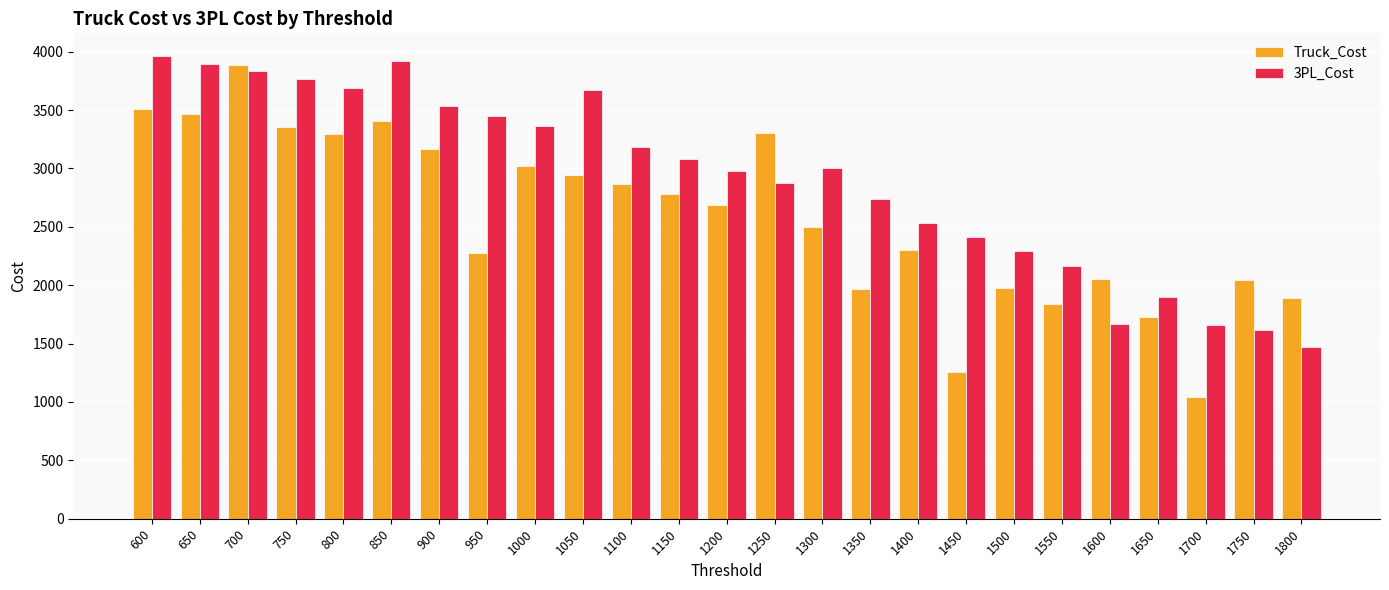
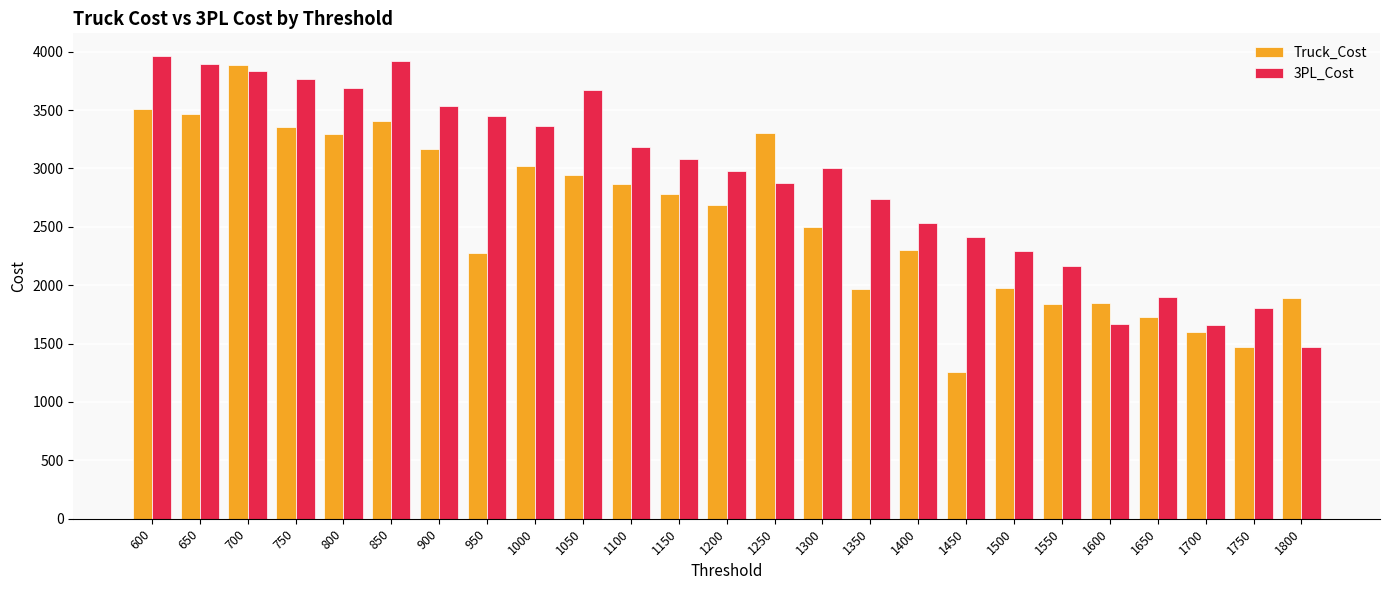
Truck_Cost, 1600: 2050 -> 1850
Truck_Cost, 1700: 1040 -> 1600
Truck_Cost, 1750: 2050 -> 1470
3PL_Cost, 1750: 1620 -> 1810
